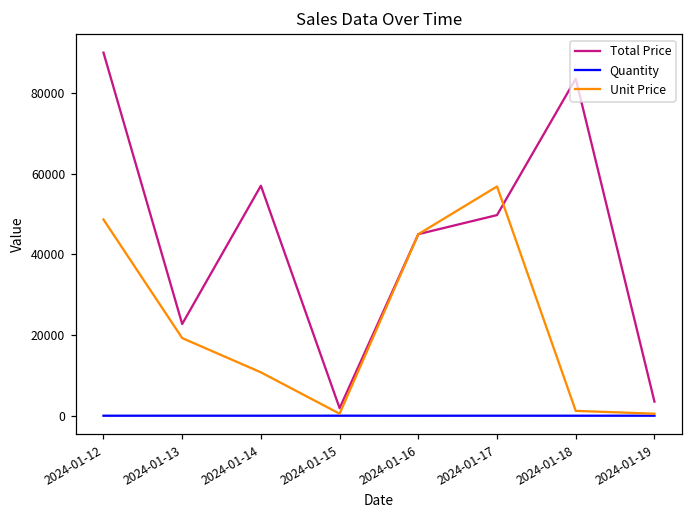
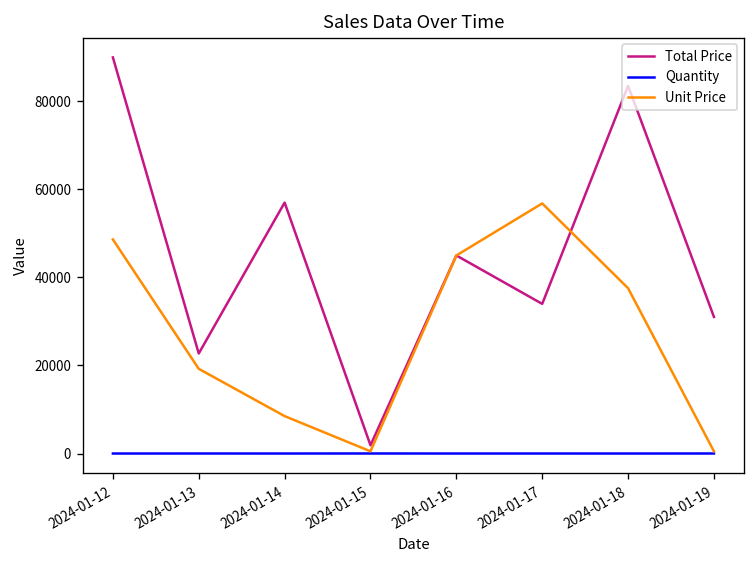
Unit Price, 2024-01-14: 11000 -> 9000
Total Price, 2024-01-17: 50000 -> 34000
Unit Price, 2024-01-18: 1000 -> 38000
Total Price, 2024-01-19: 4000 -> 31000
